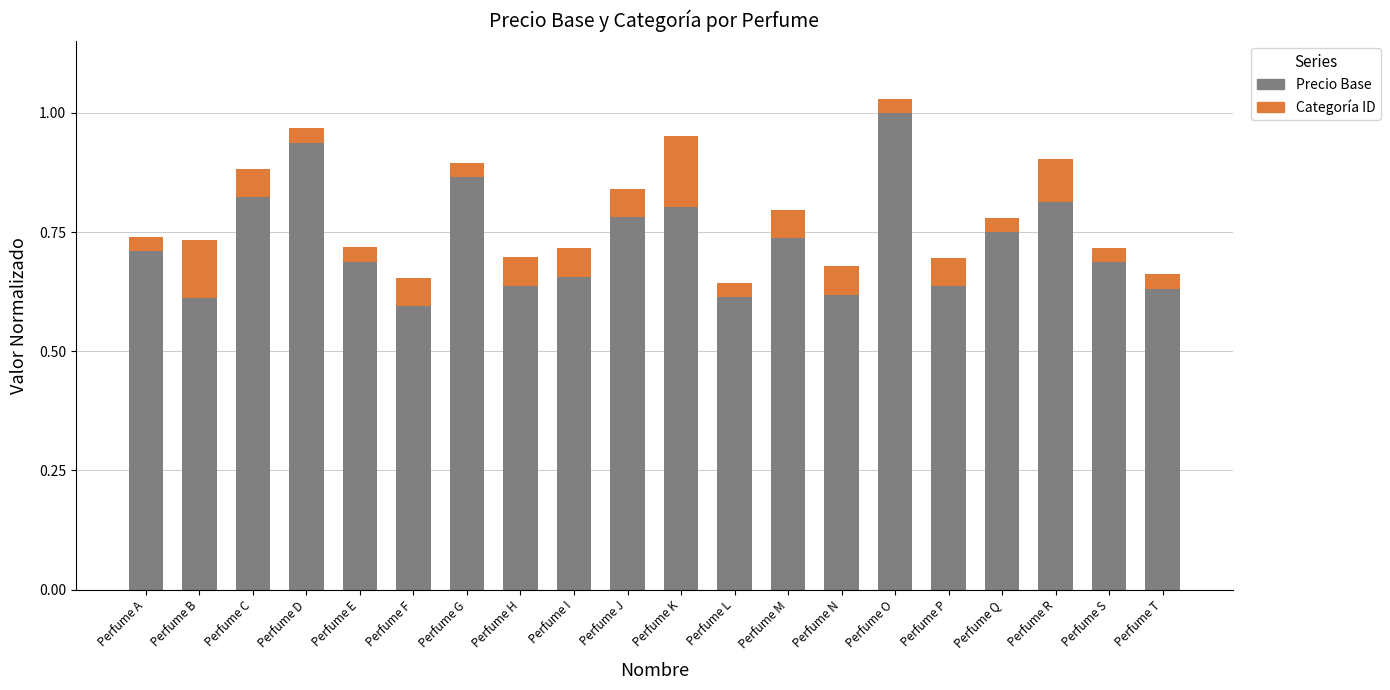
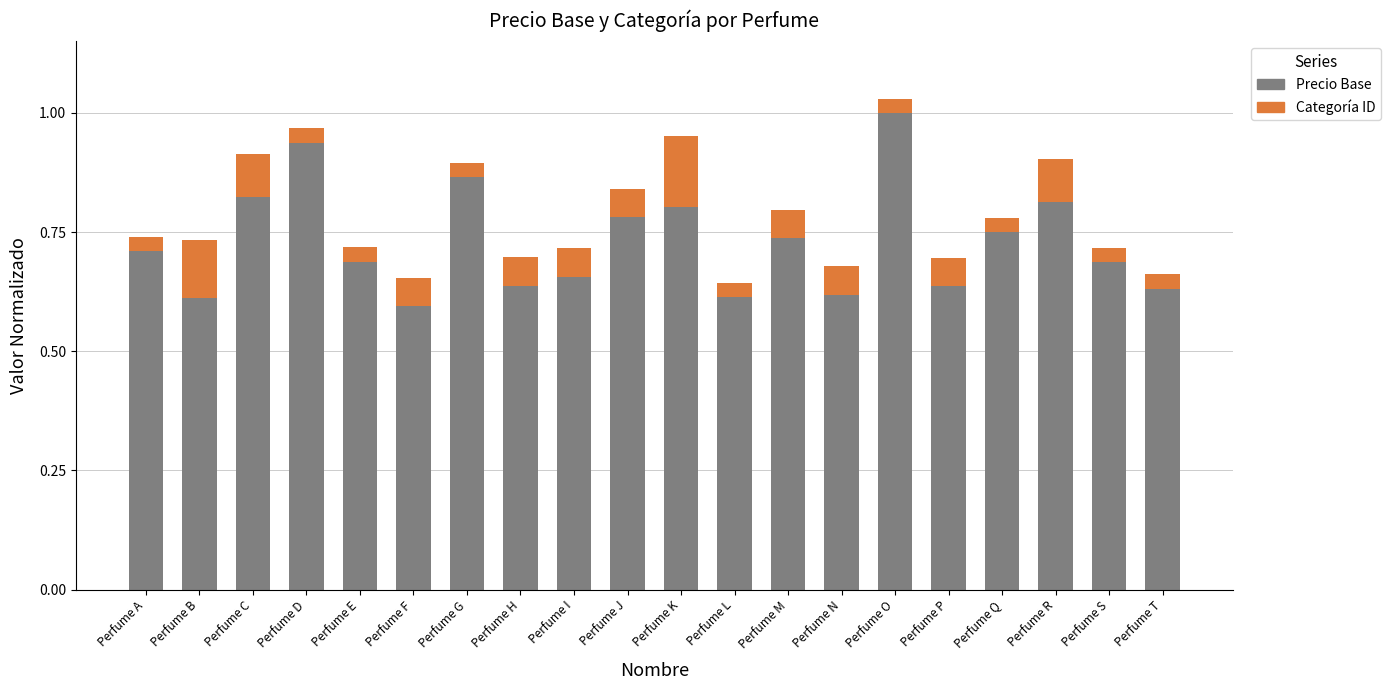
Categoría ID, Perfume C: 0.06 -> 0.09
